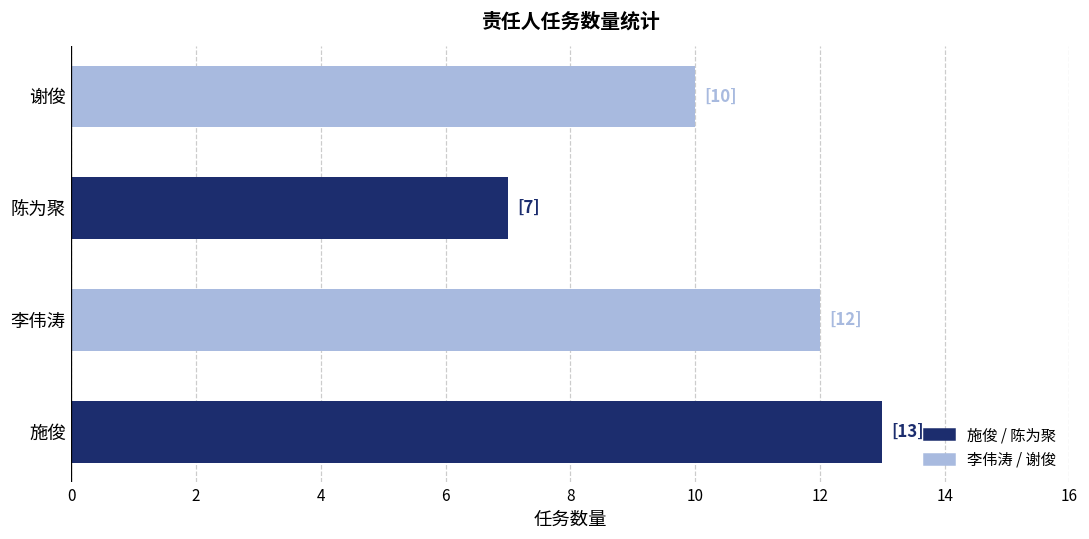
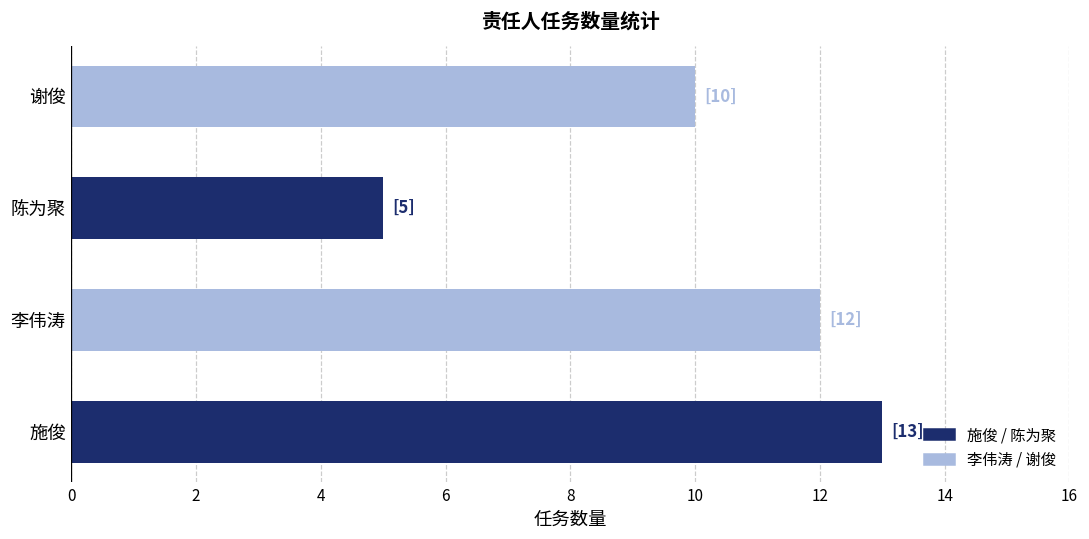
陈为聚: 7] -> 5]
